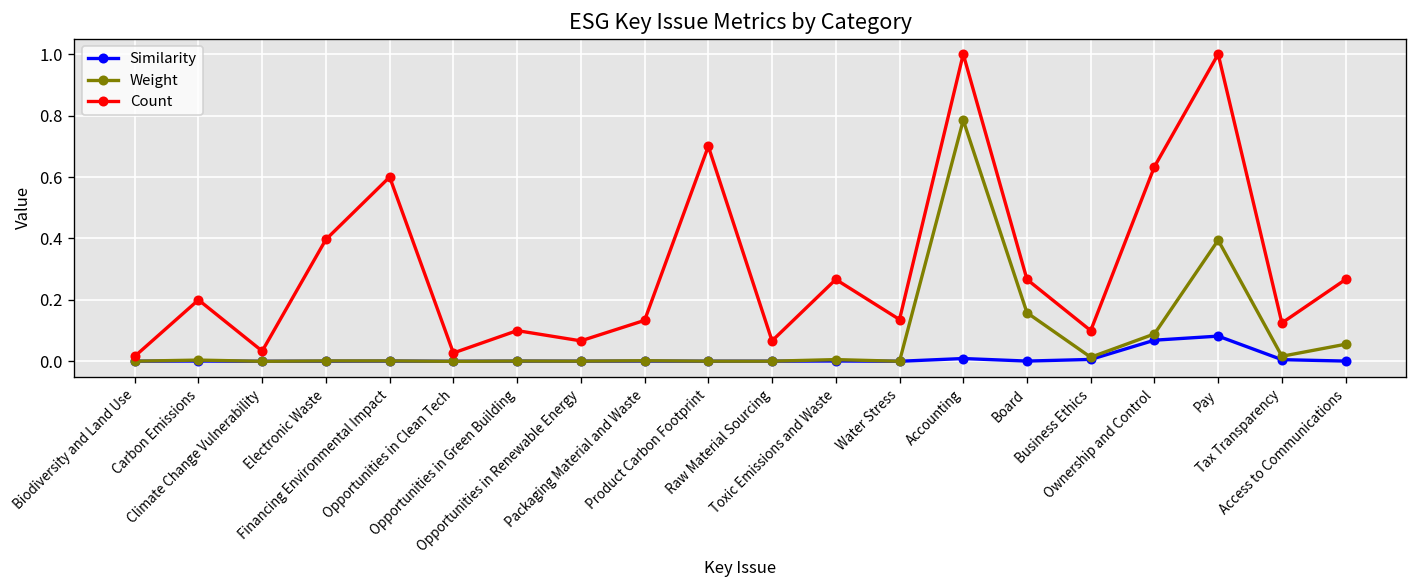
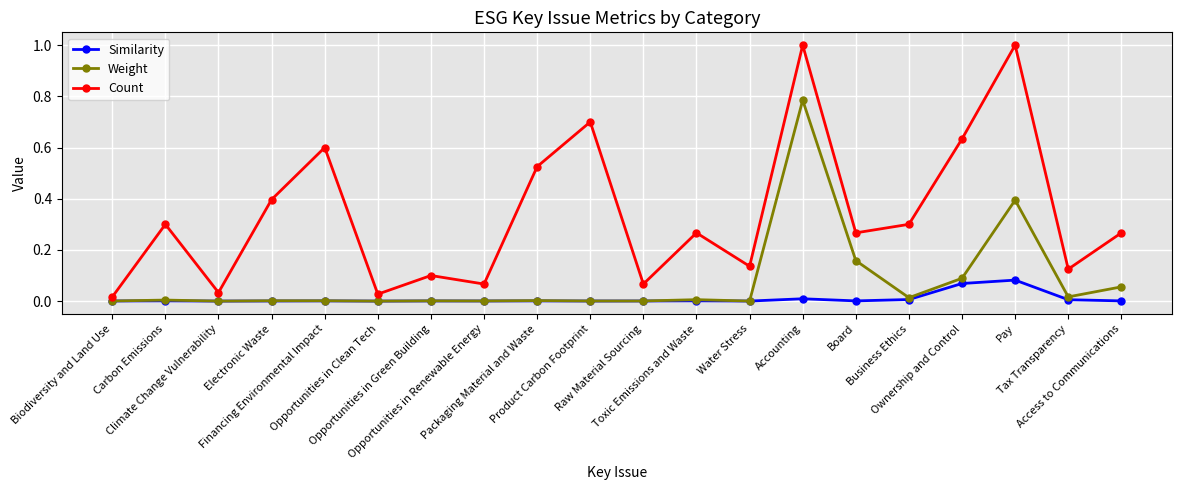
Count, Carbon Emissions: 0.2 -> 0.3
Count, Packaging Material and Waste: 0.13 -> 0.53
Count, Business Ethics: 0.1 -> 0.3
